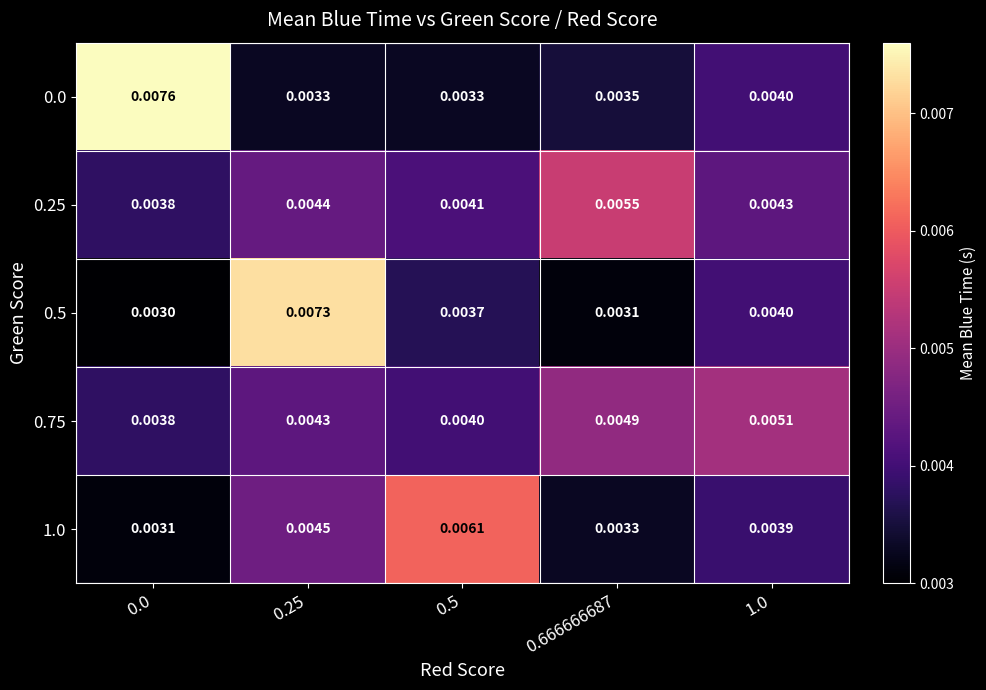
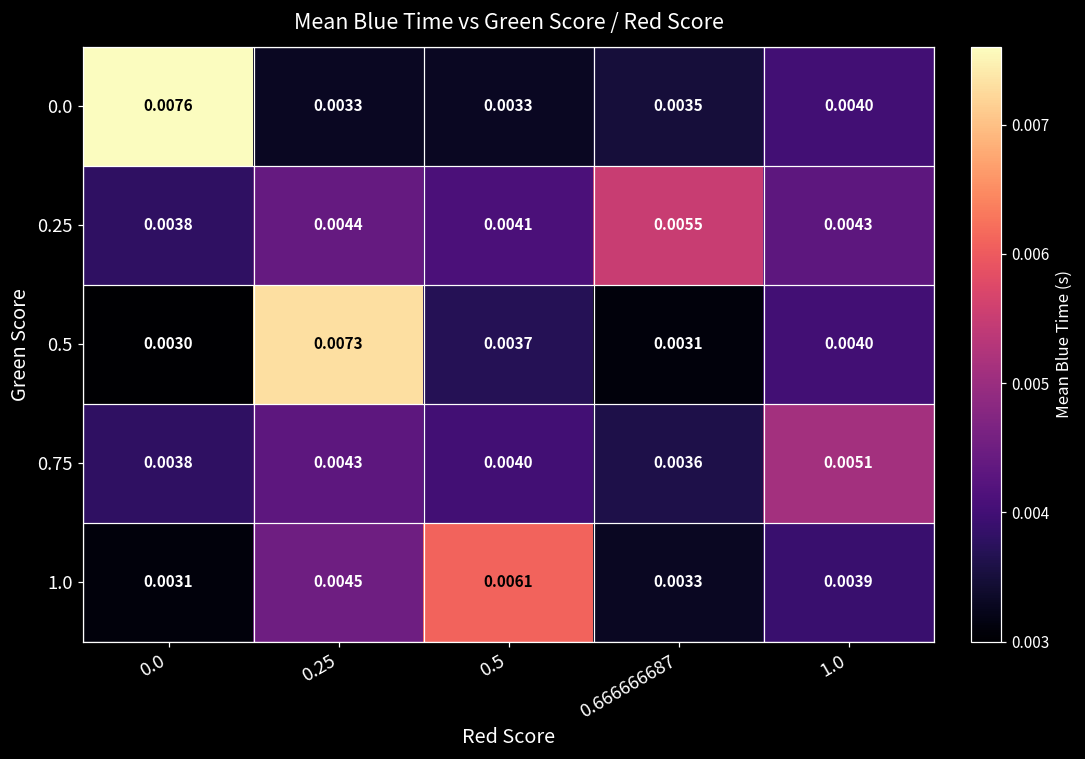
0.75, 0.666666687: 0.0049 -> 0.0036
